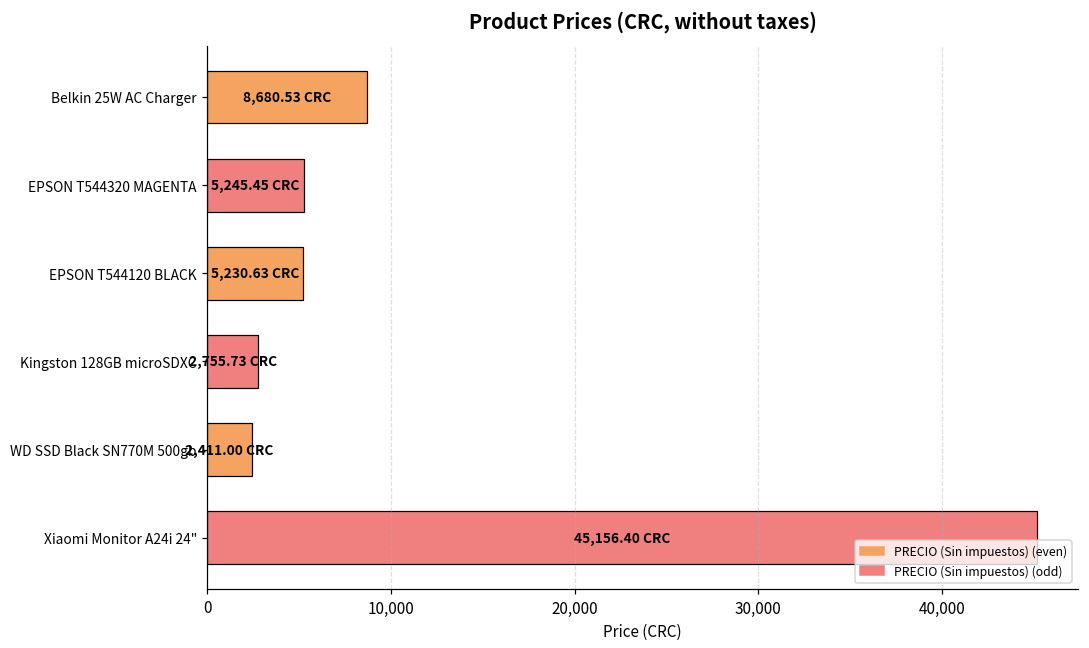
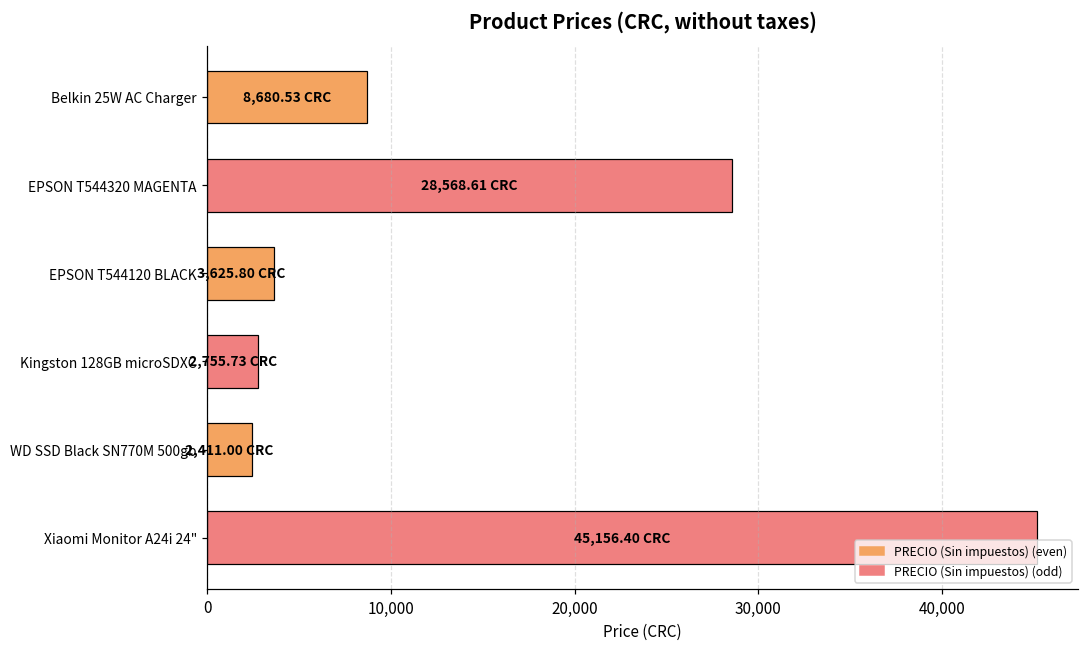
EPSON T544320 MAGENTA: 5,245.45 -> 28,568.61
EPSON T544120 BLACK: 5,230.63 -> 3,625.80
